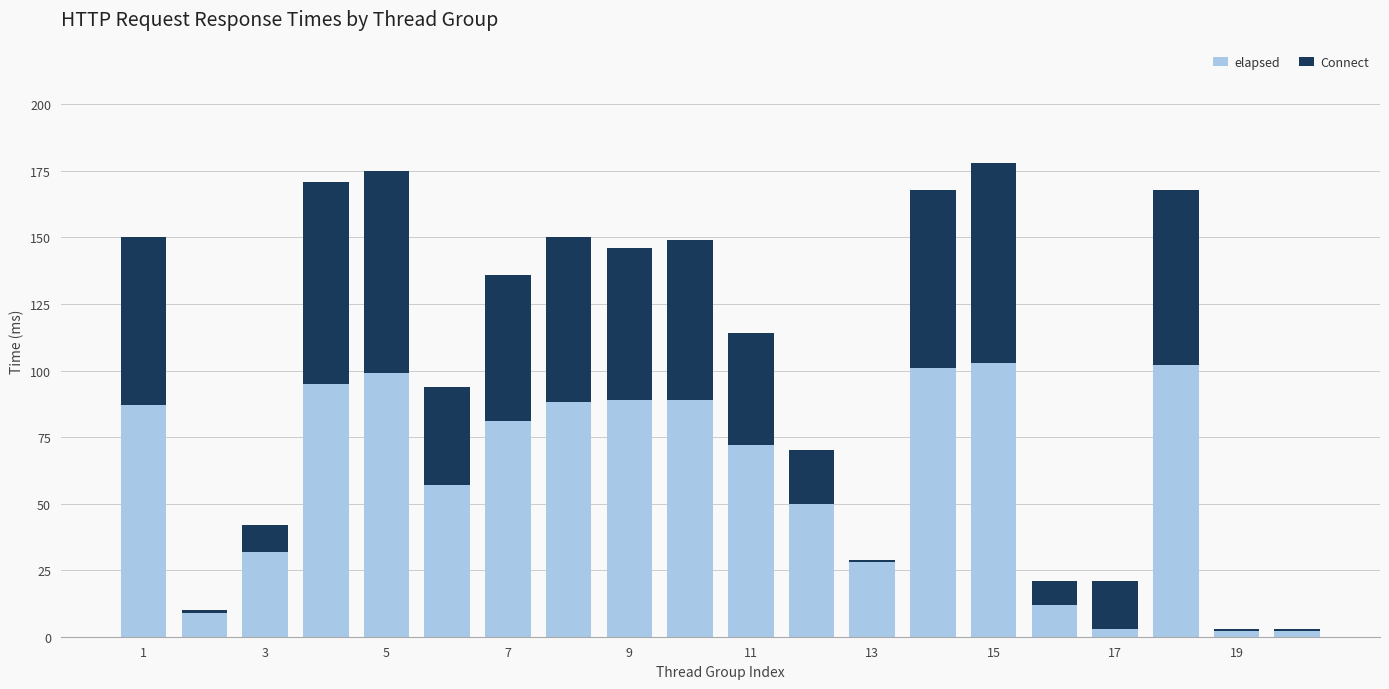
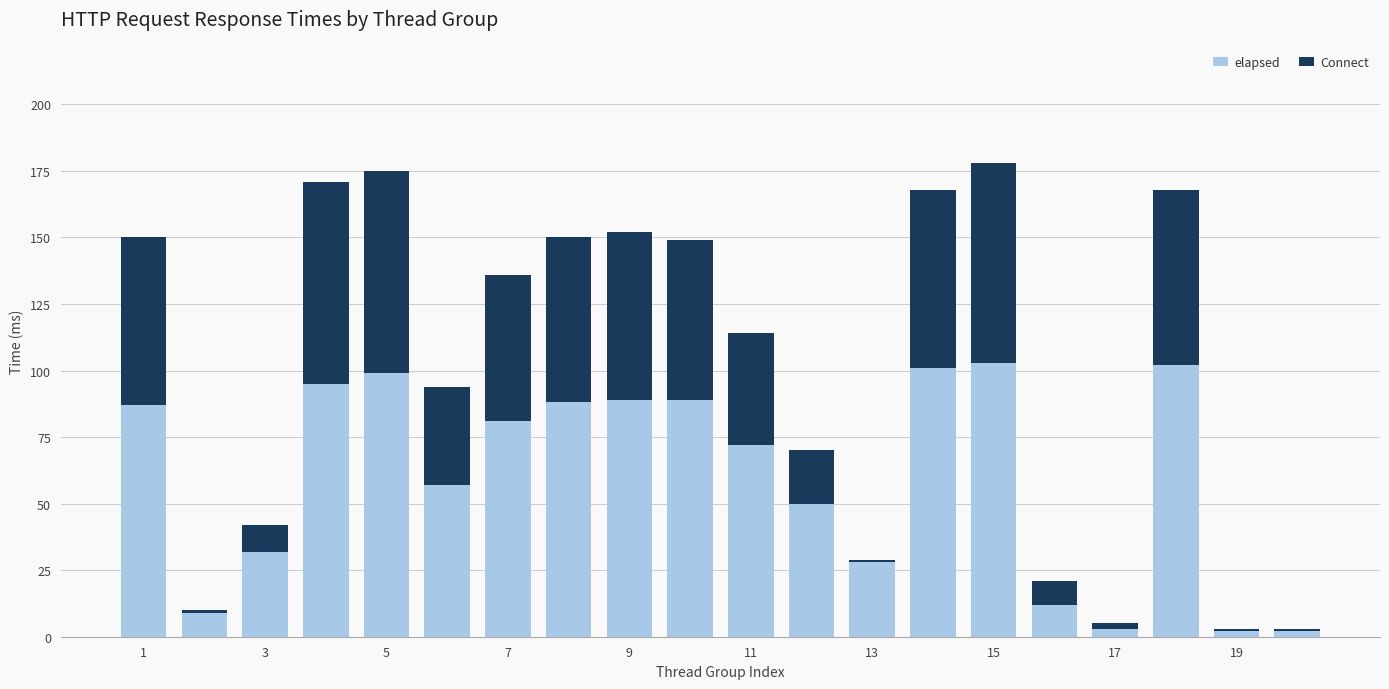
Connect, 9: 57 -> 63
Connect, 17: 18 -> 2
